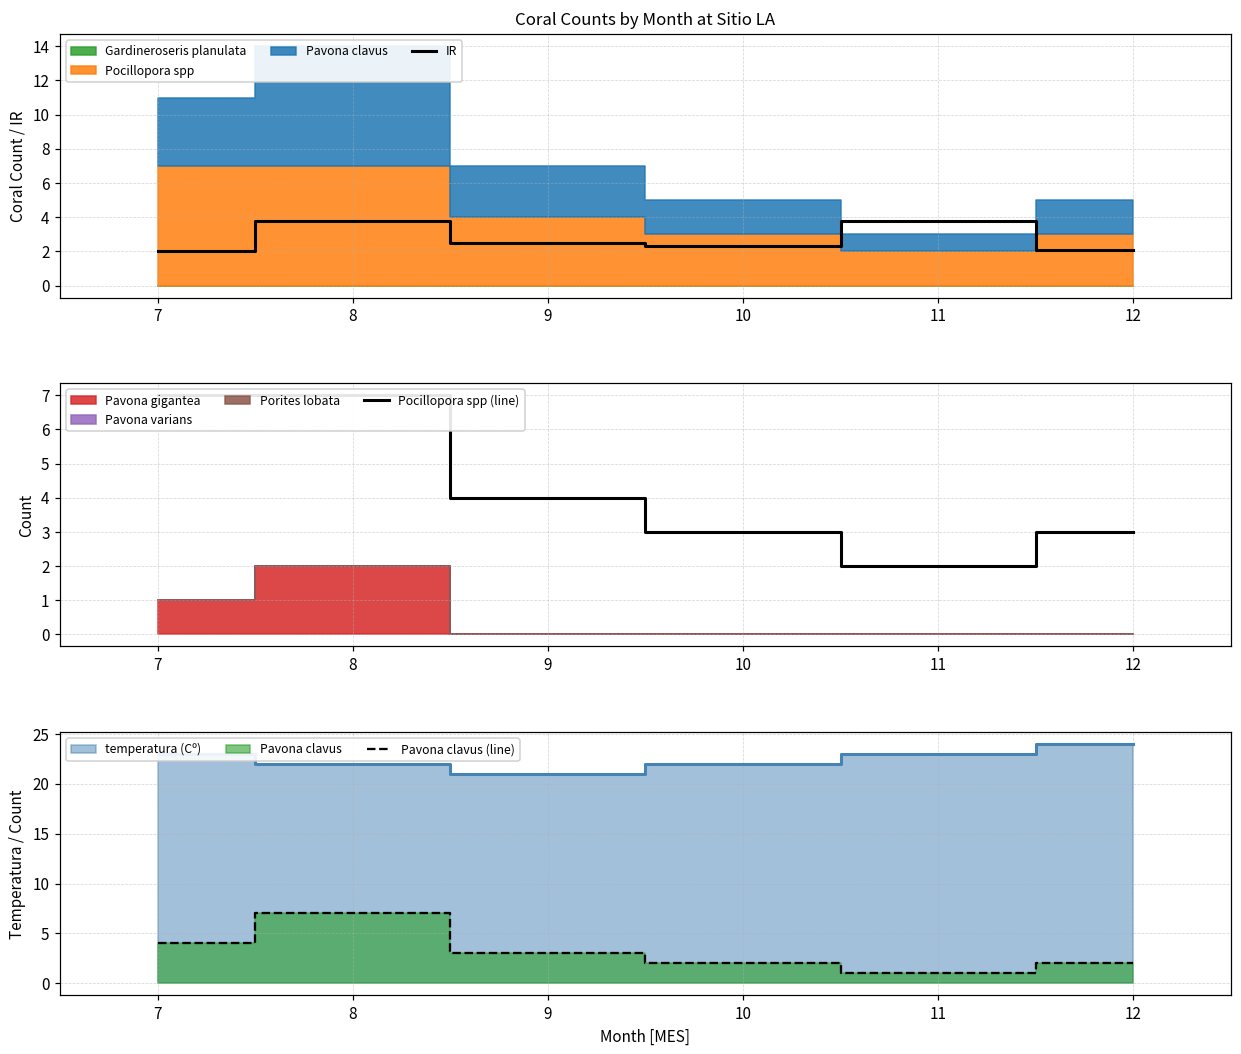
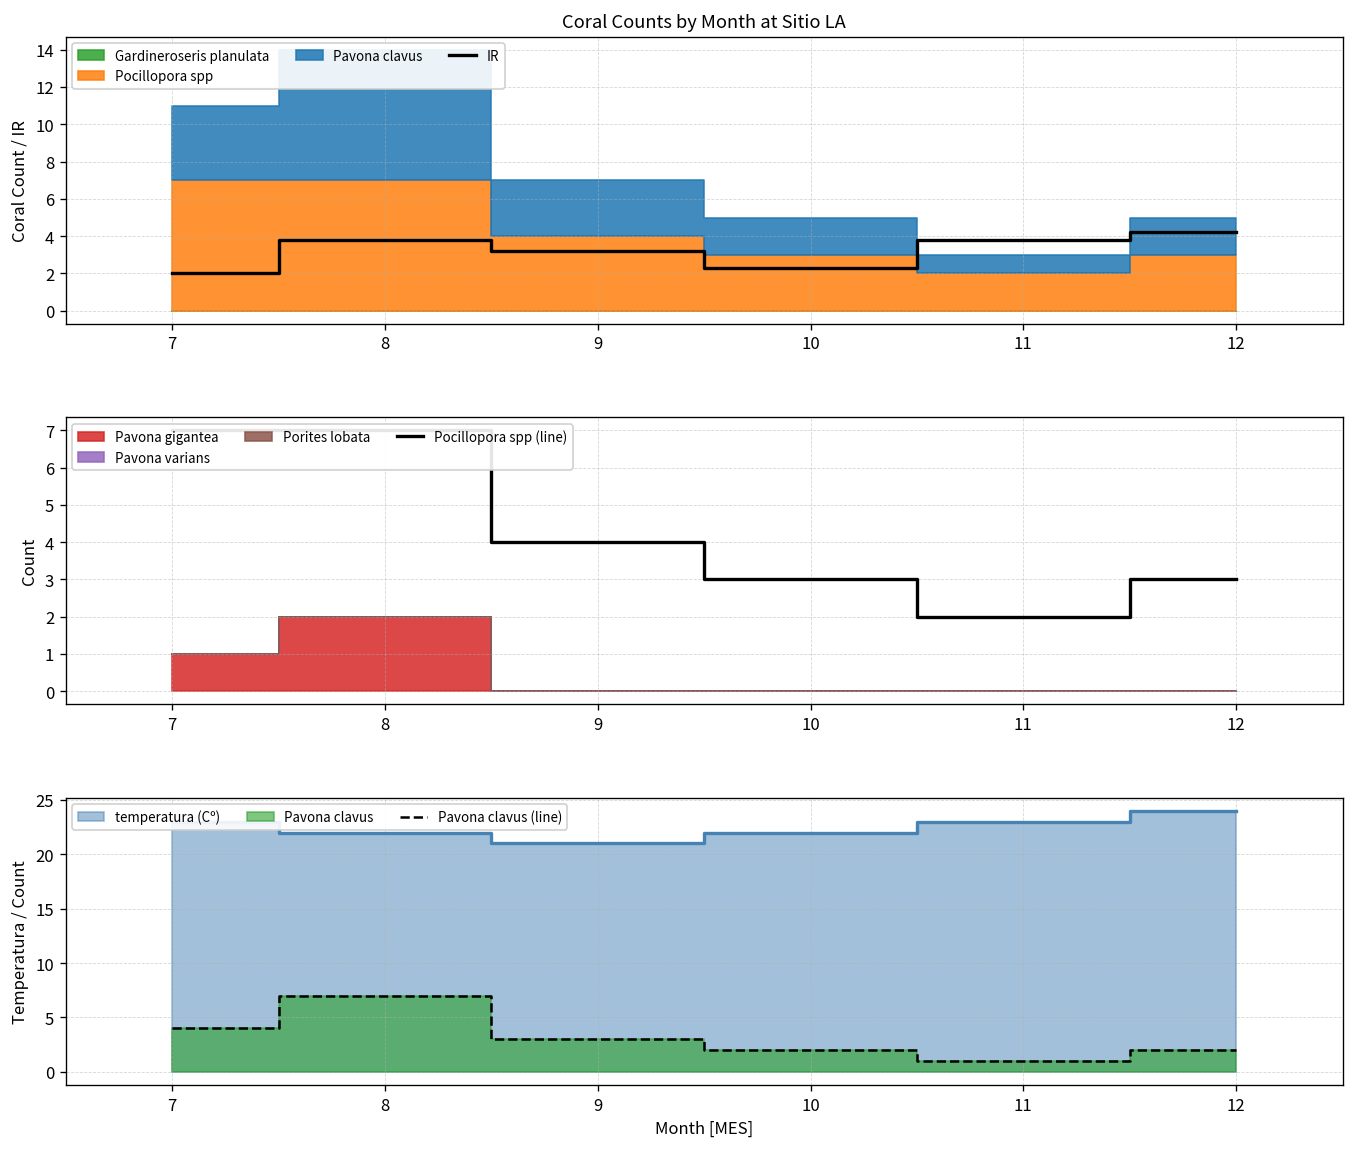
Coral Counts by Month at Sitio LA, IR, 9: 2.5 -> 3.2
Coral Counts by Month at Sitio LA, IR, 12: 2.1 -> 4.2
